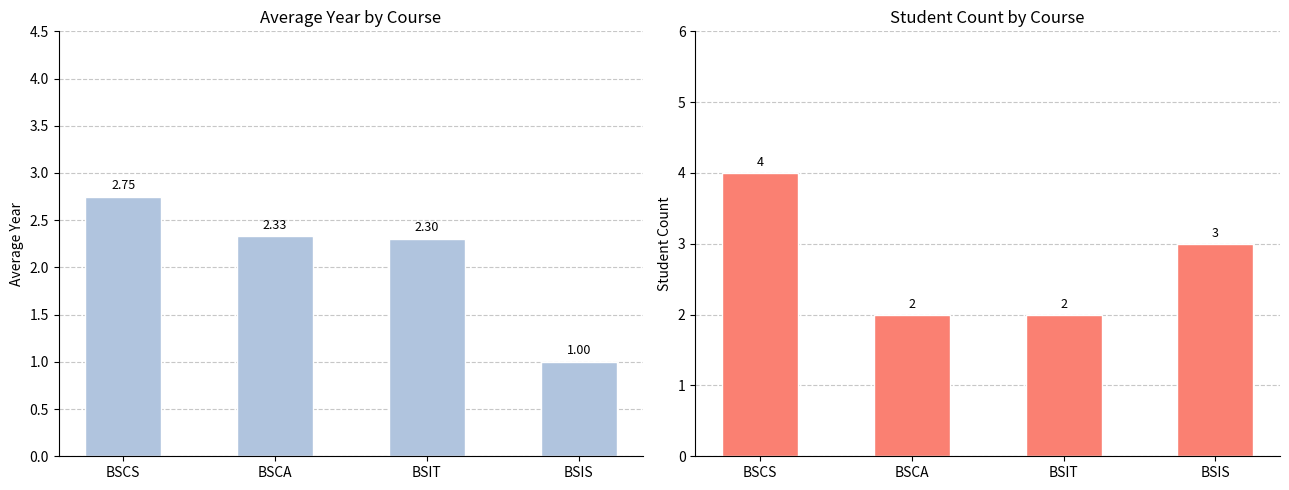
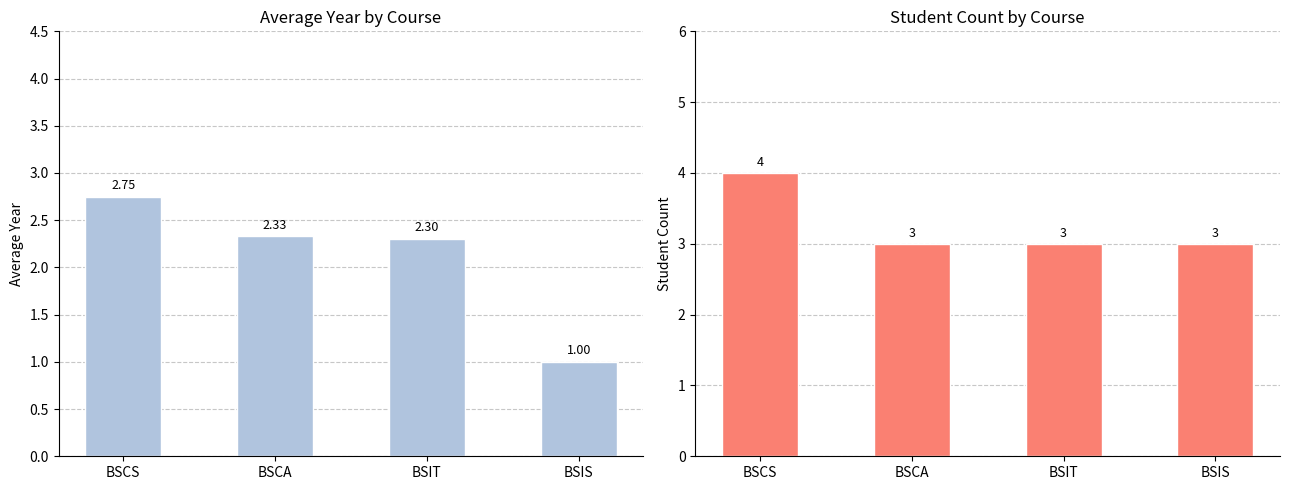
Student Count by Course, BSCA: 2 -> 3
Student Count by Course, BSIT: 2 -> 3
